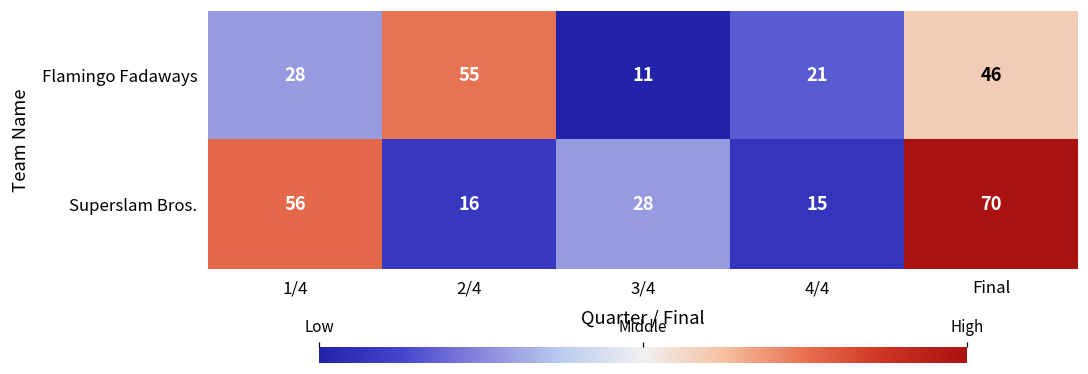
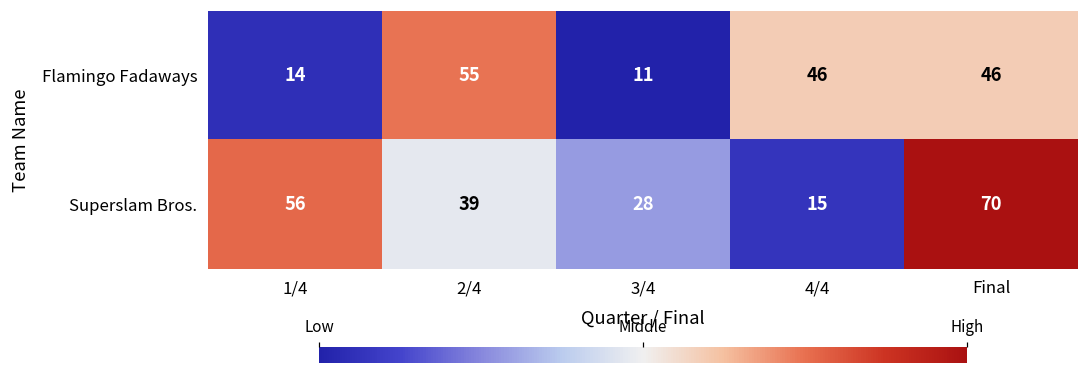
Flamingo Fadaways, 1/4: 28 -> 14
Flamingo Fadaways, 4/4: 21 -> 46
Superslam Bros., 2/4: 16 -> 39
